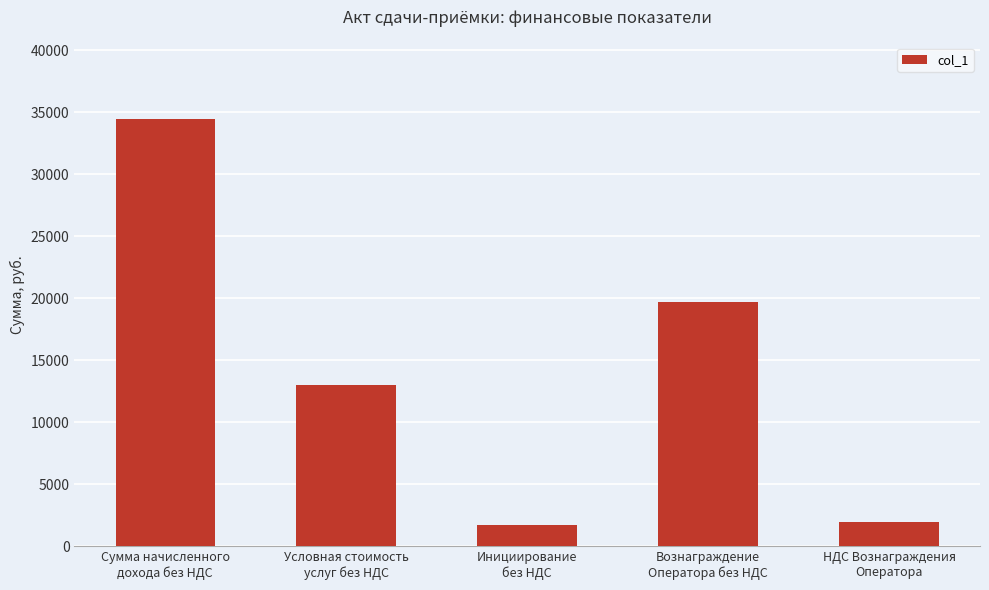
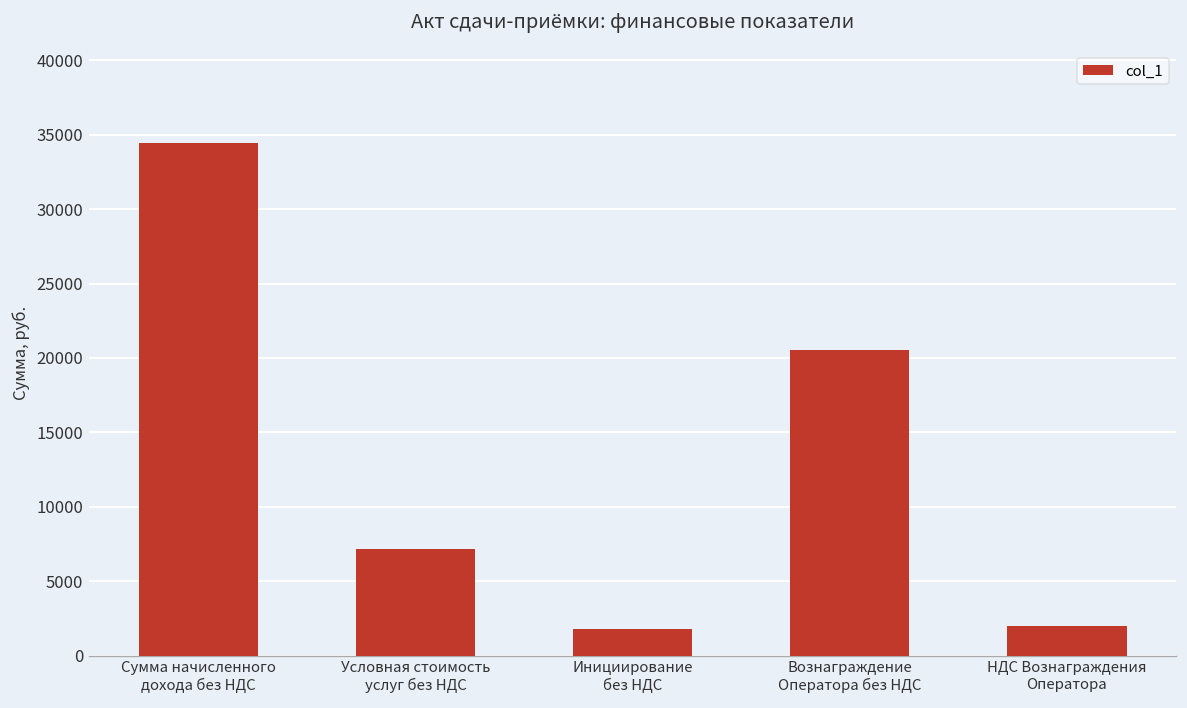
Условная стоимость услуг без НДС: 13000 -> 7100
Вознаграждение Оператора без НДС: 19700 -> 20500
